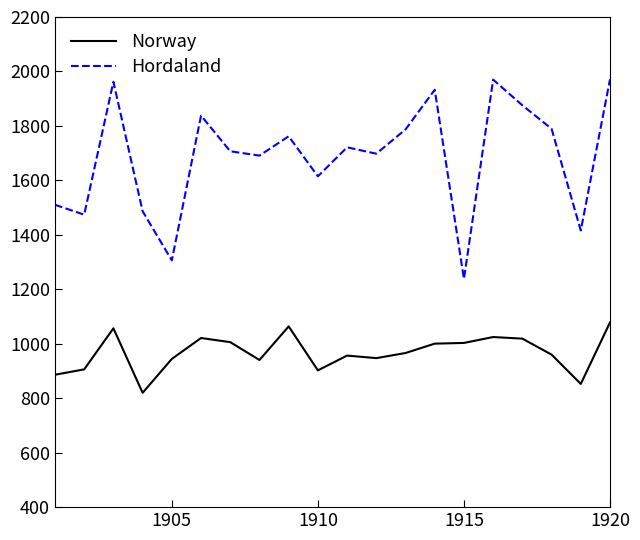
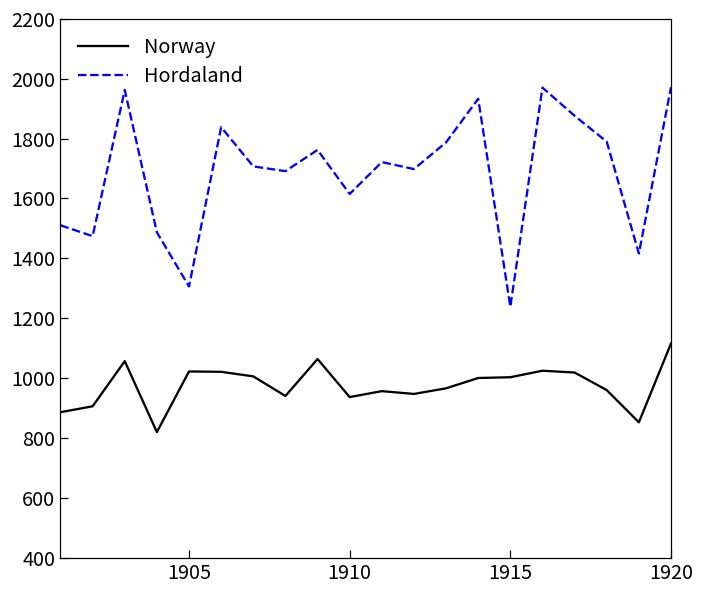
Norway, 1905: 940 -> 1020
Norway, 1910: 900 -> 940
Norway, 1920: 1080 -> 1120
